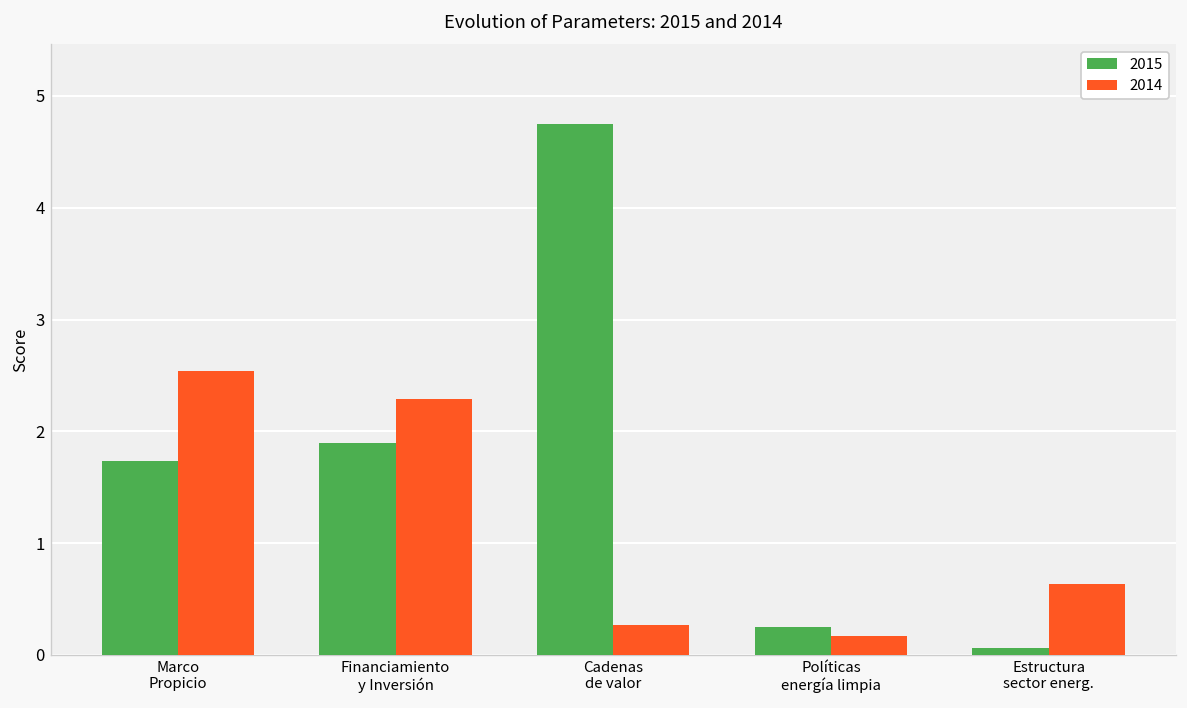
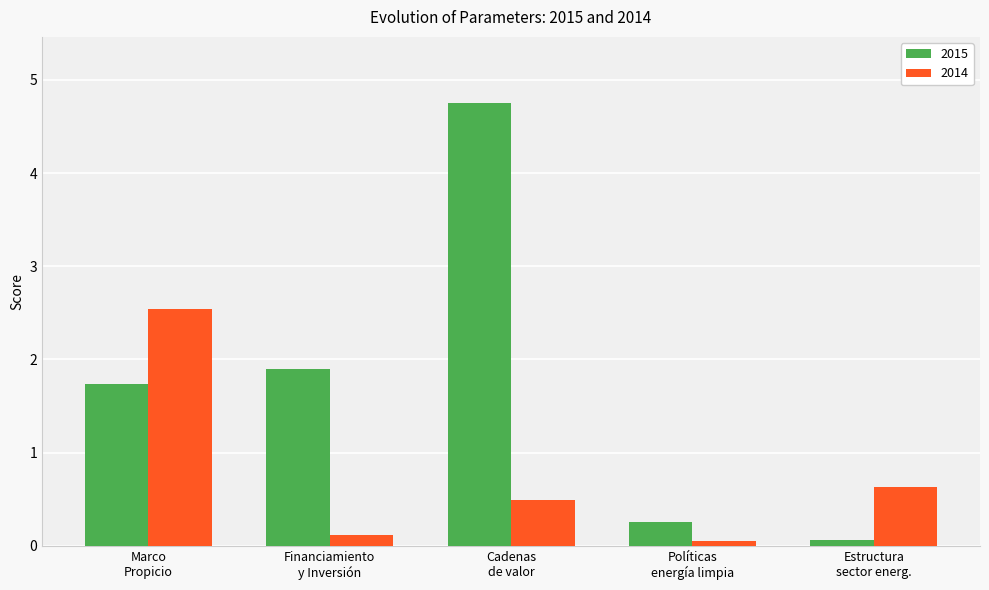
2014, Financiamiento y Inversión: 2.3 -> 0.1
2014, Cadenas de valor: 0.3 -> 0.5
2014, Políticas energía limpia: 0.2 -> 0.0
